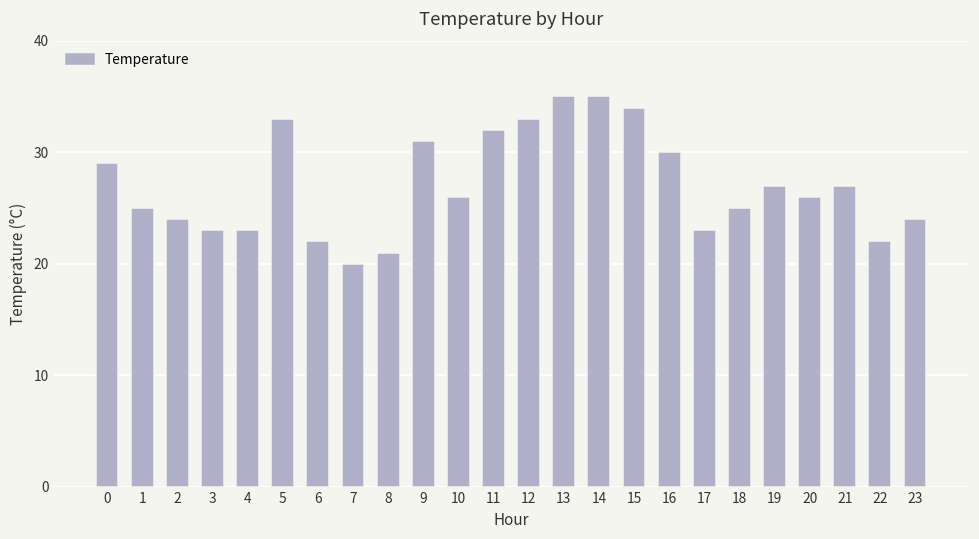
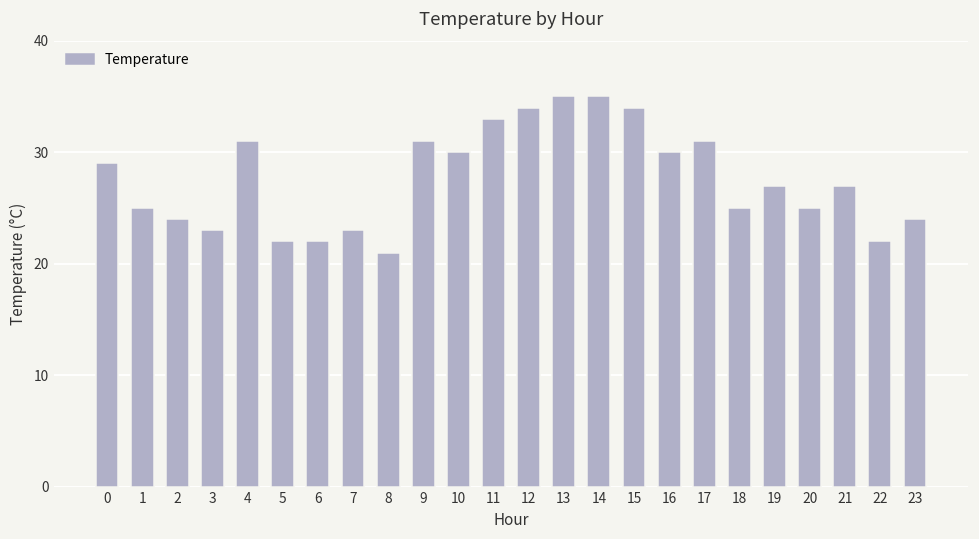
4: 23 -> 31
5: 33 -> 22
7: 20 -> 23
10: 26 -> 30
11: 32 -> 33
12: 33 -> 34
17: 23 -> 31
20: 26 -> 25
